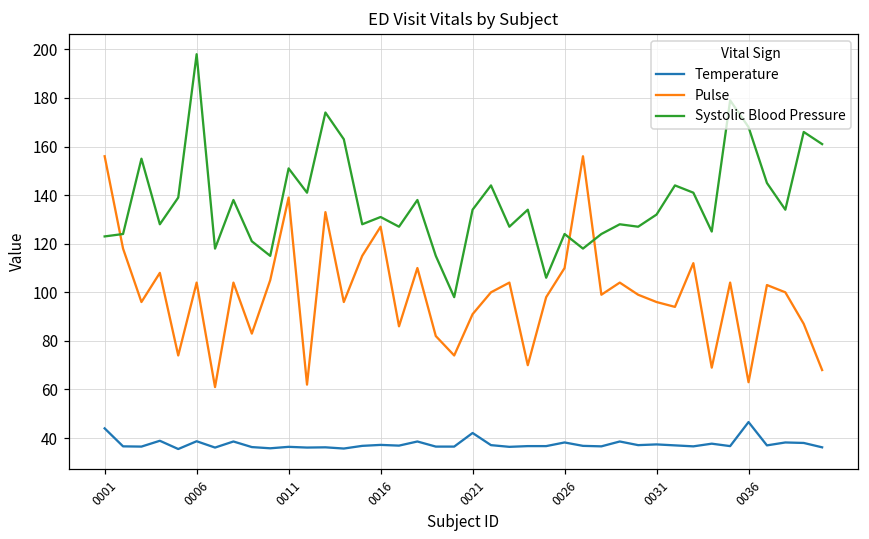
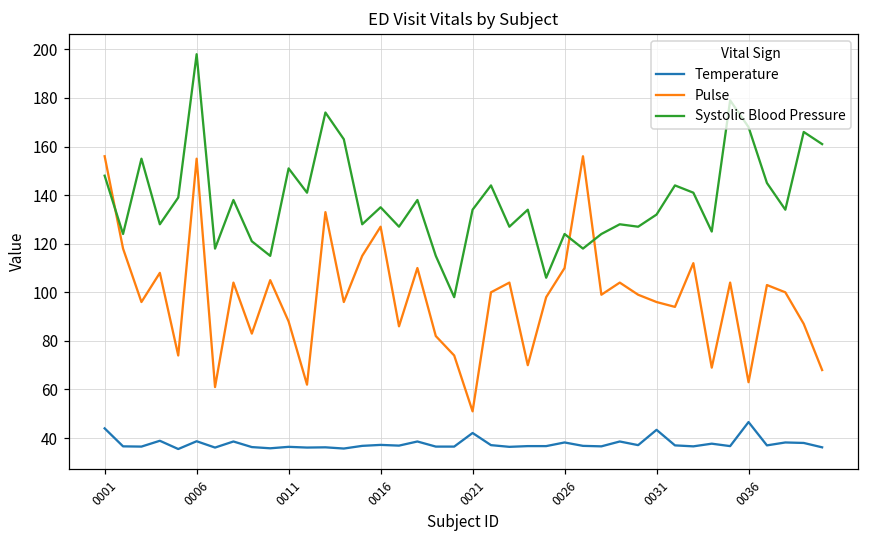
Systolic Blood Pressure, 0001: 123 -> 148
Pulse, 0006: 104 -> 155
Pulse, 0011: 139 -> 88
Systolic Blood Pressure, 0016: 131 -> 135
Pulse, 0021: 91 -> 51
Temperature, 0031: 37 -> 43
